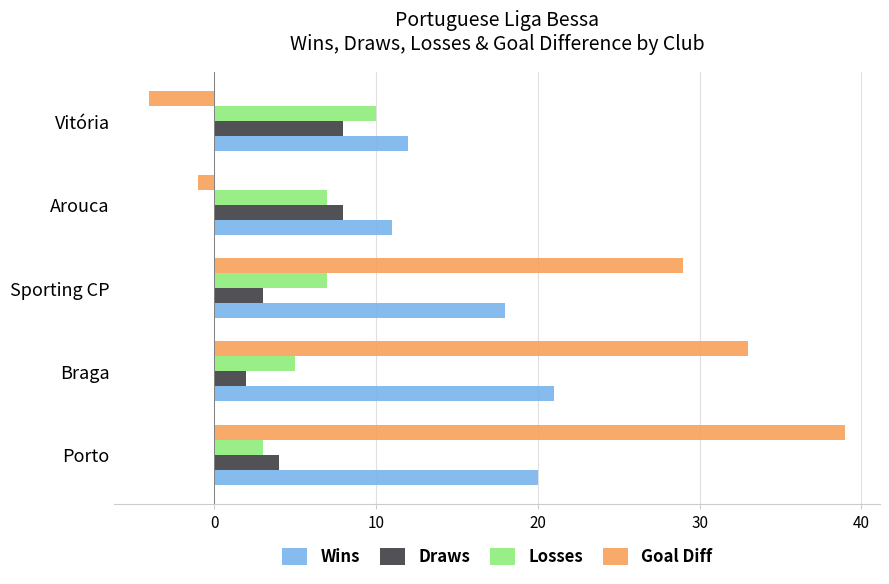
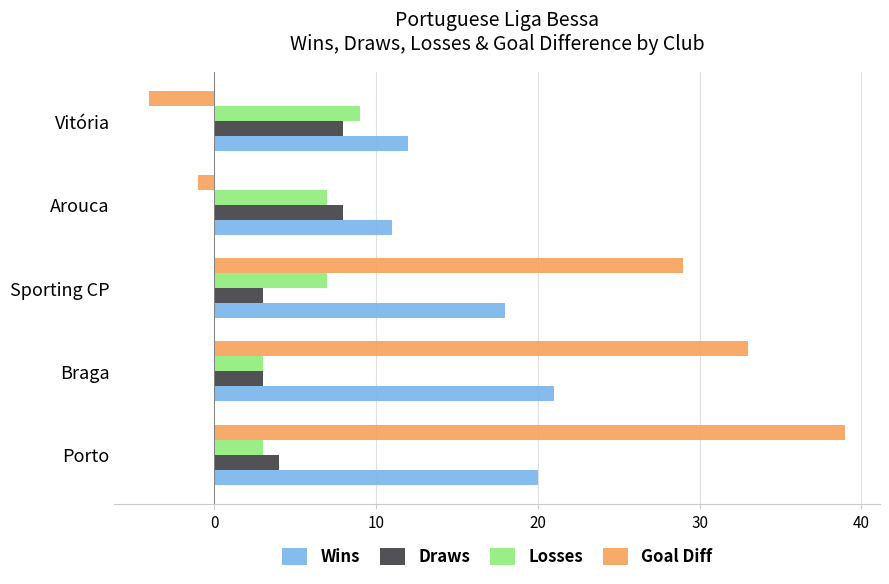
Losses, Vitória: 10 -> 9
Losses, Braga: 5 -> 3
Draws, Braga: 2 -> 3
